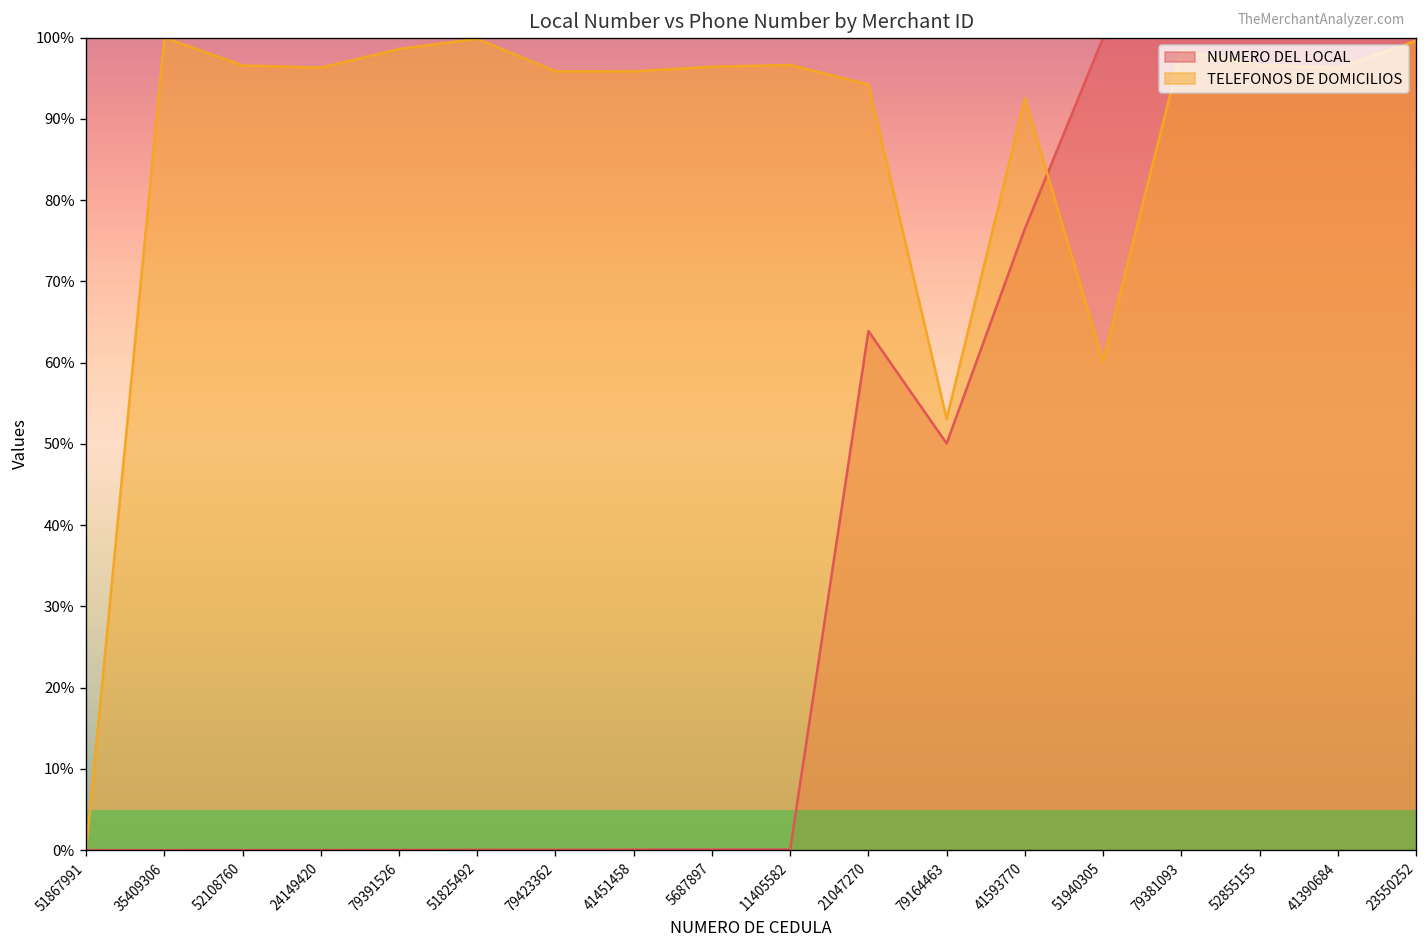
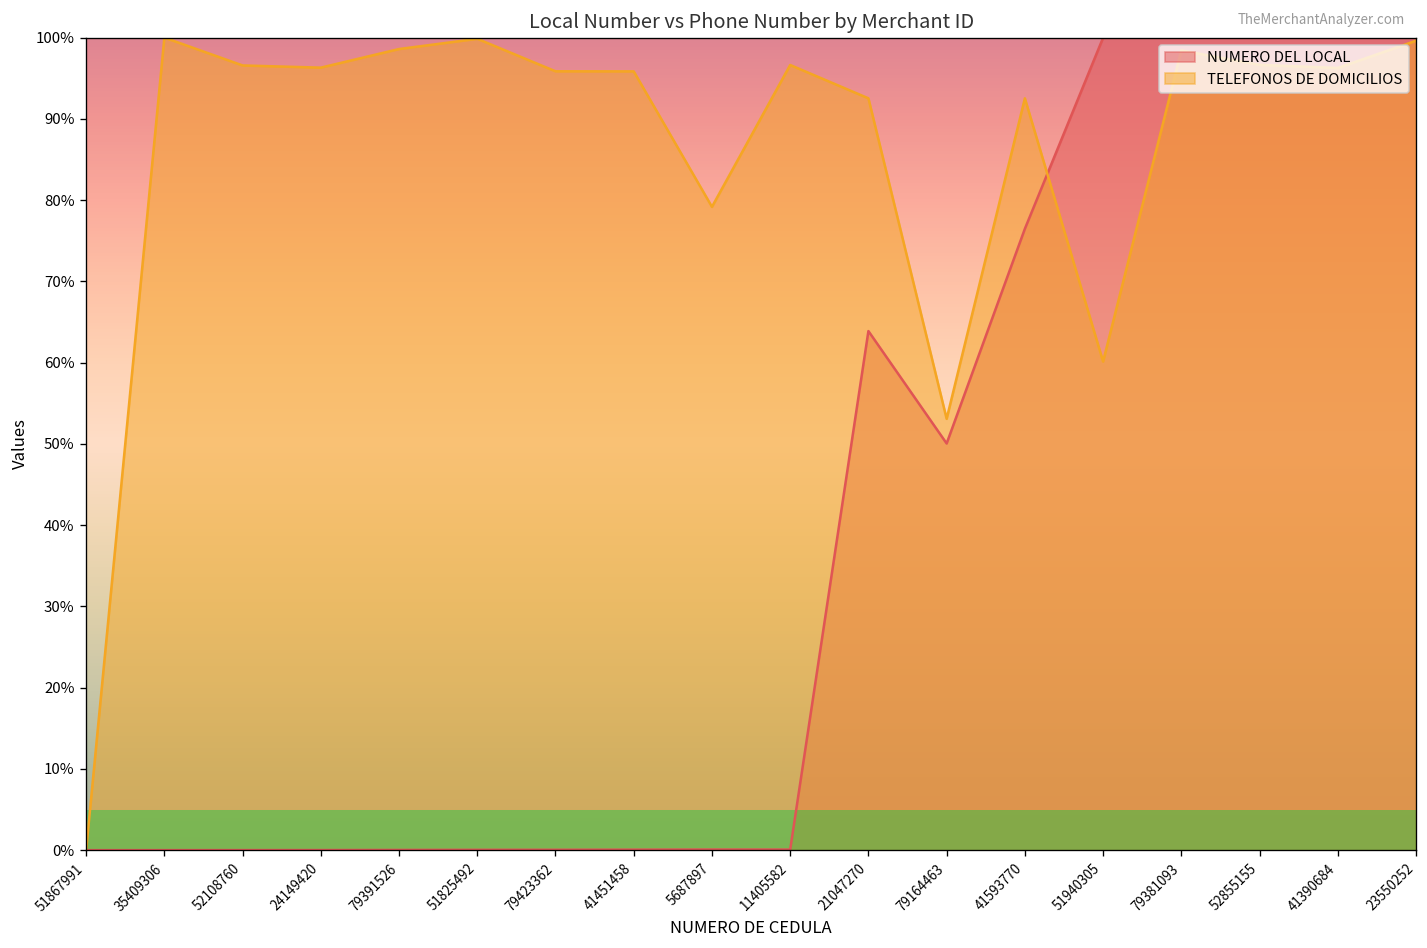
TELEFONOS DE DOMICILIOS, 5687897: 96% -> 79%
TELEFONOS DE DOMICILIOS, 21047270: 94% -> 93%
